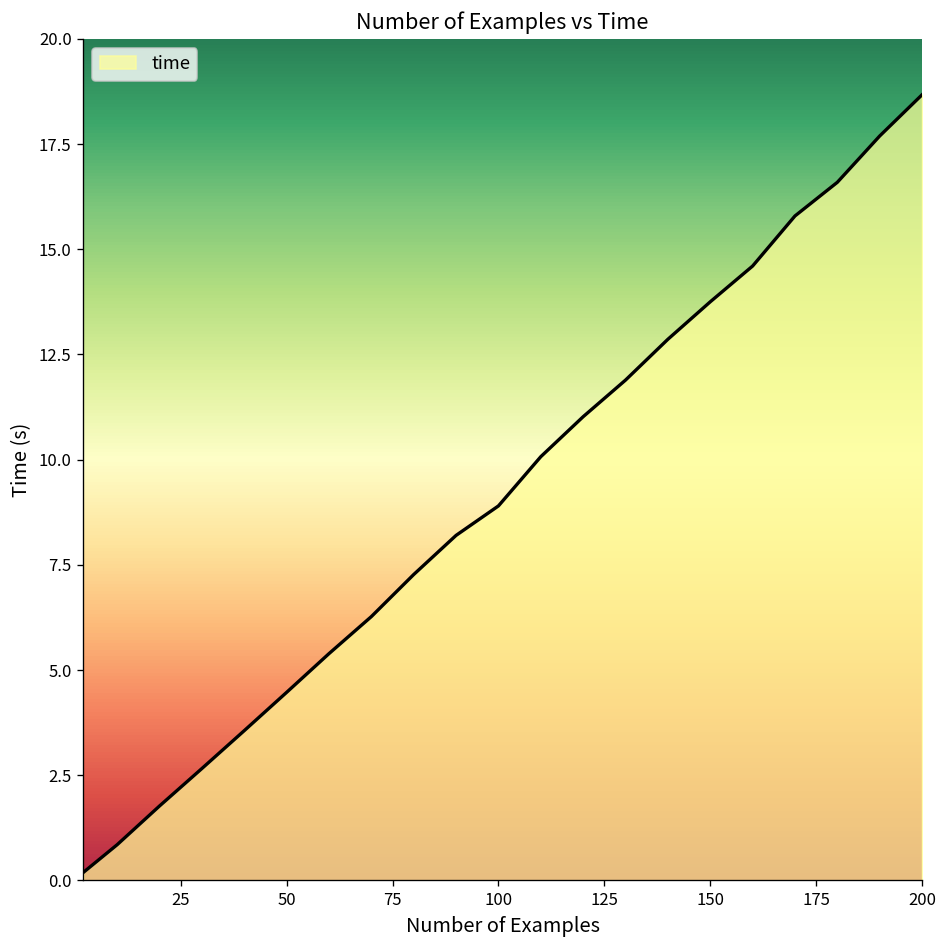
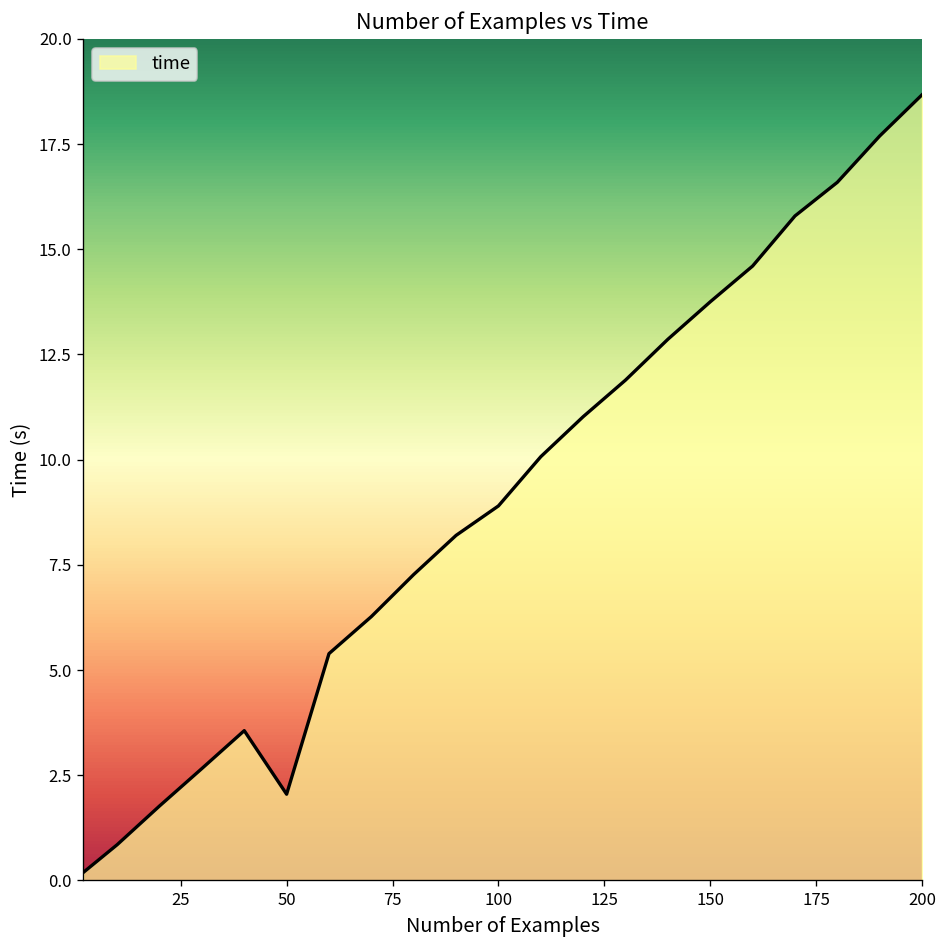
50: 4.5 -> 2.1
